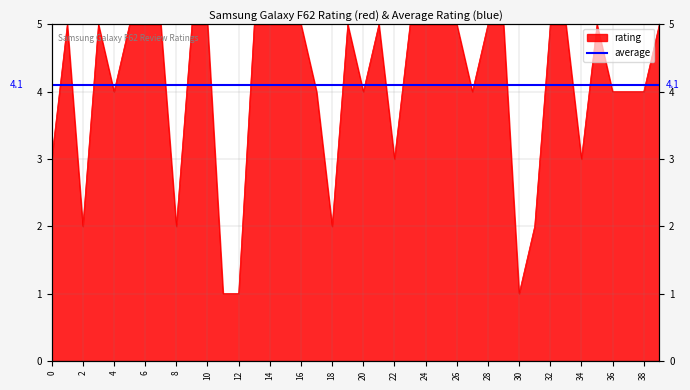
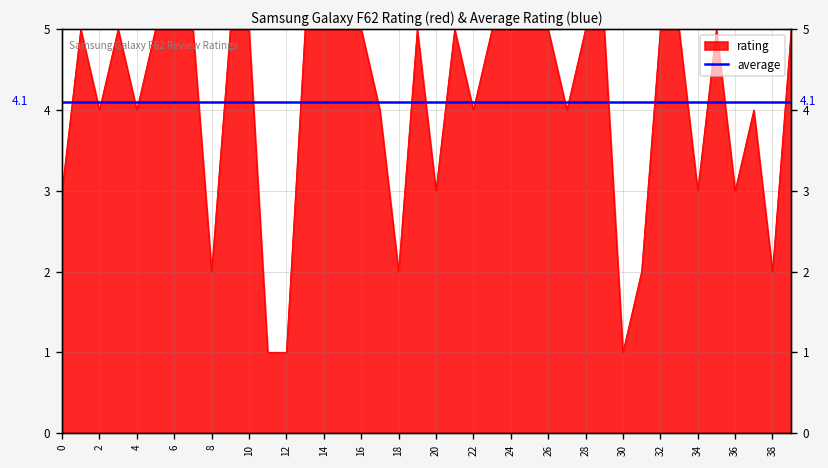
rating, 2: 2 -> 4
rating, 20: 4 -> 3
rating, 22: 3 -> 4
rating, 36: 4 -> 3
rating, 38: 4 -> 2
